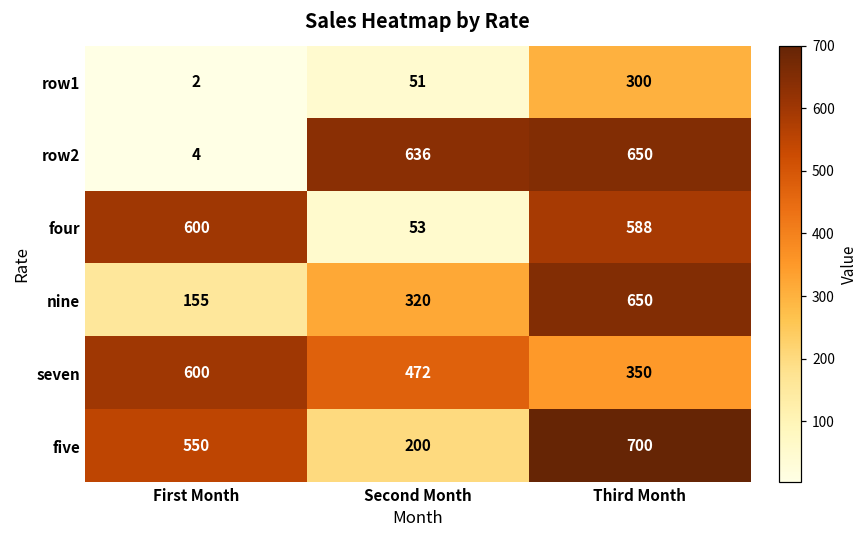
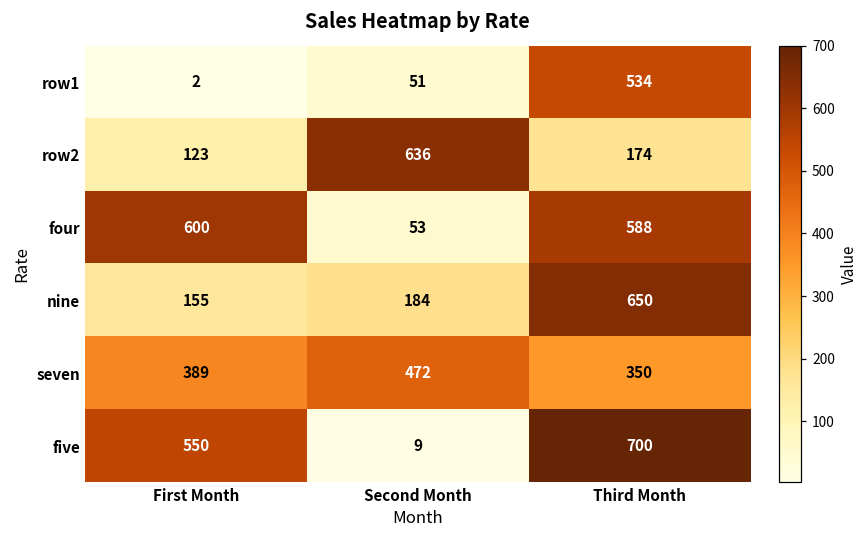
row1, Third Month: 300 -> 534
row2, First Month: 4 -> 123
row2, Third Month: 650 -> 174
nine, Second Month: 320 -> 184
seven, First Month: 600 -> 389
five, Second Month: 200 -> 9
